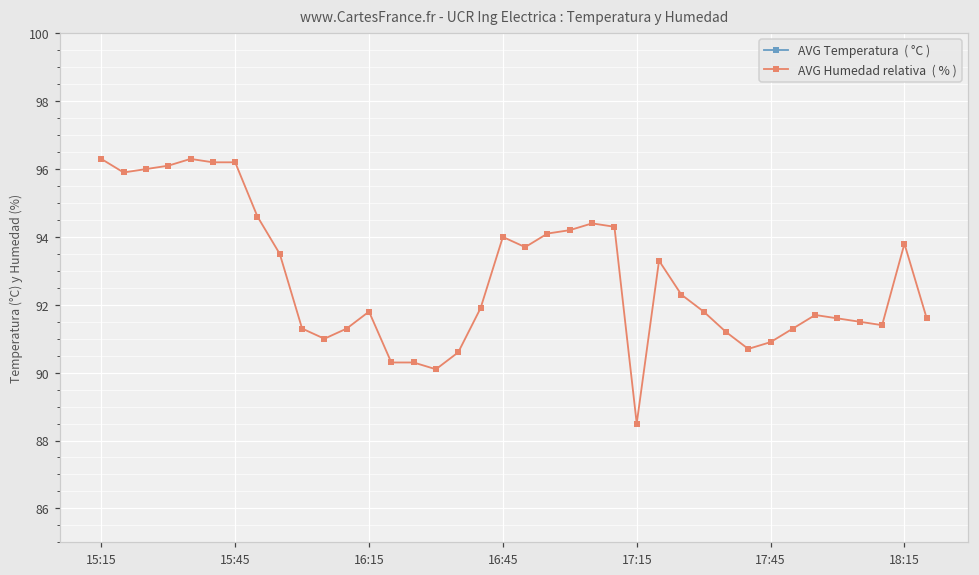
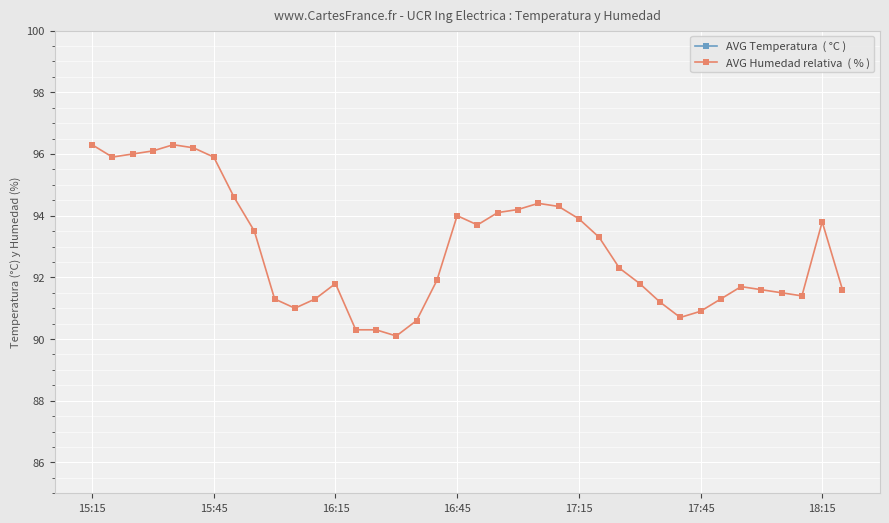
AVG Humedad relativa ( % ), 15:45: 96.2 -> 95.9
AVG Humedad relativa ( % ), 17:15: 88.5 -> 93.9
